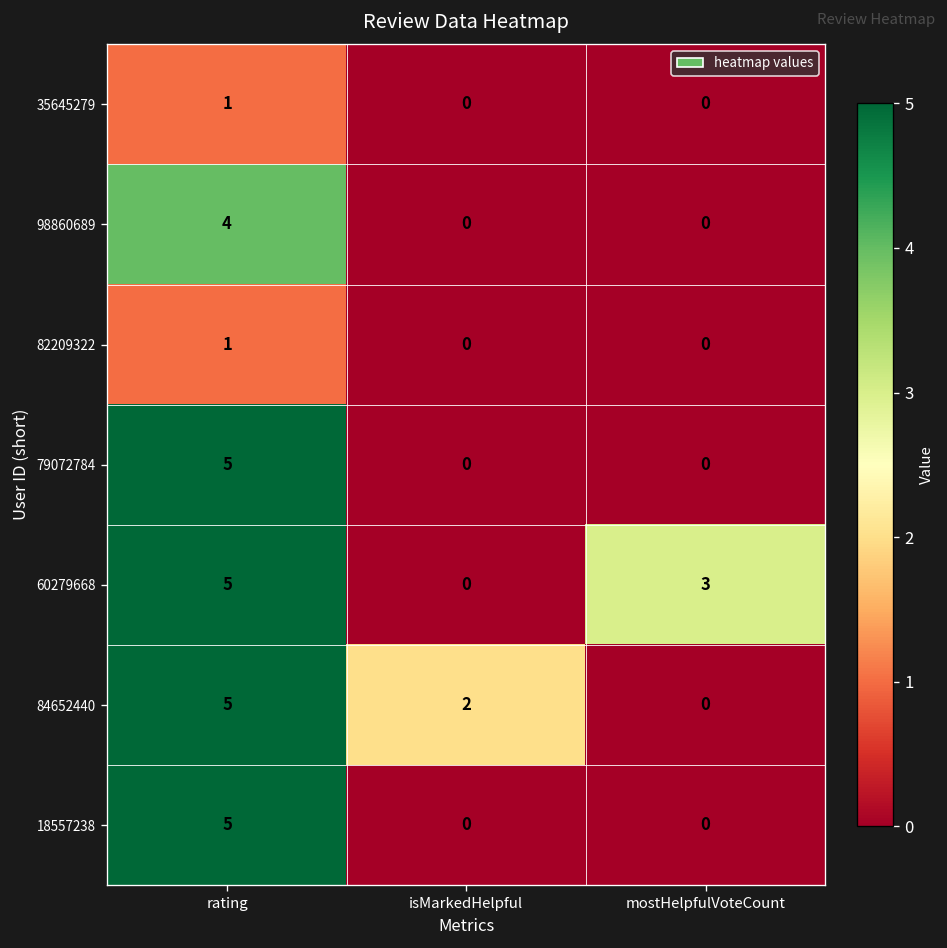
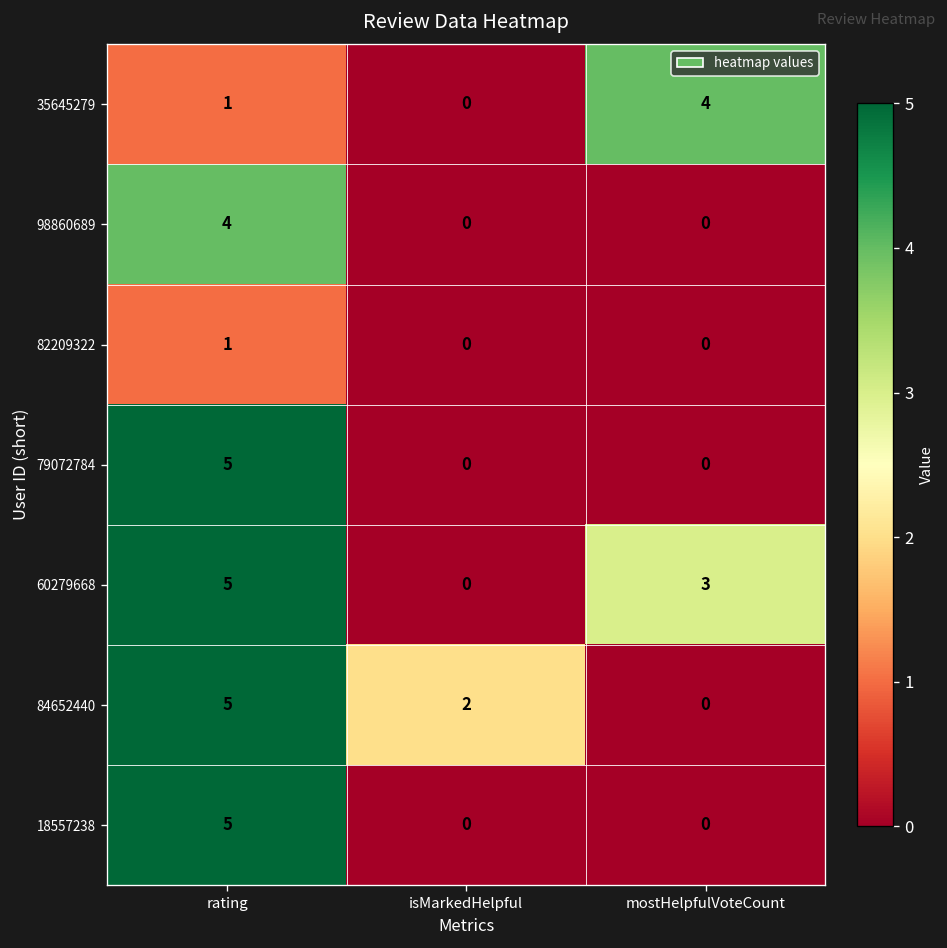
35645279, mostHelpfulVoteCount: 0 -> 4
